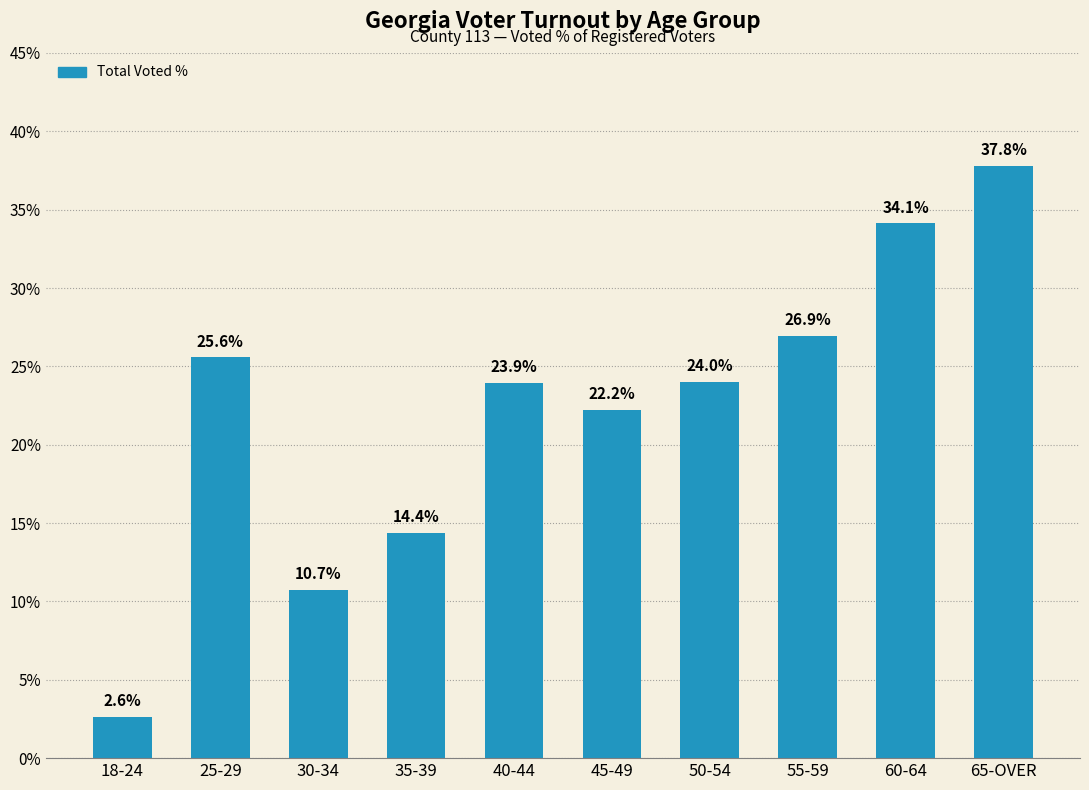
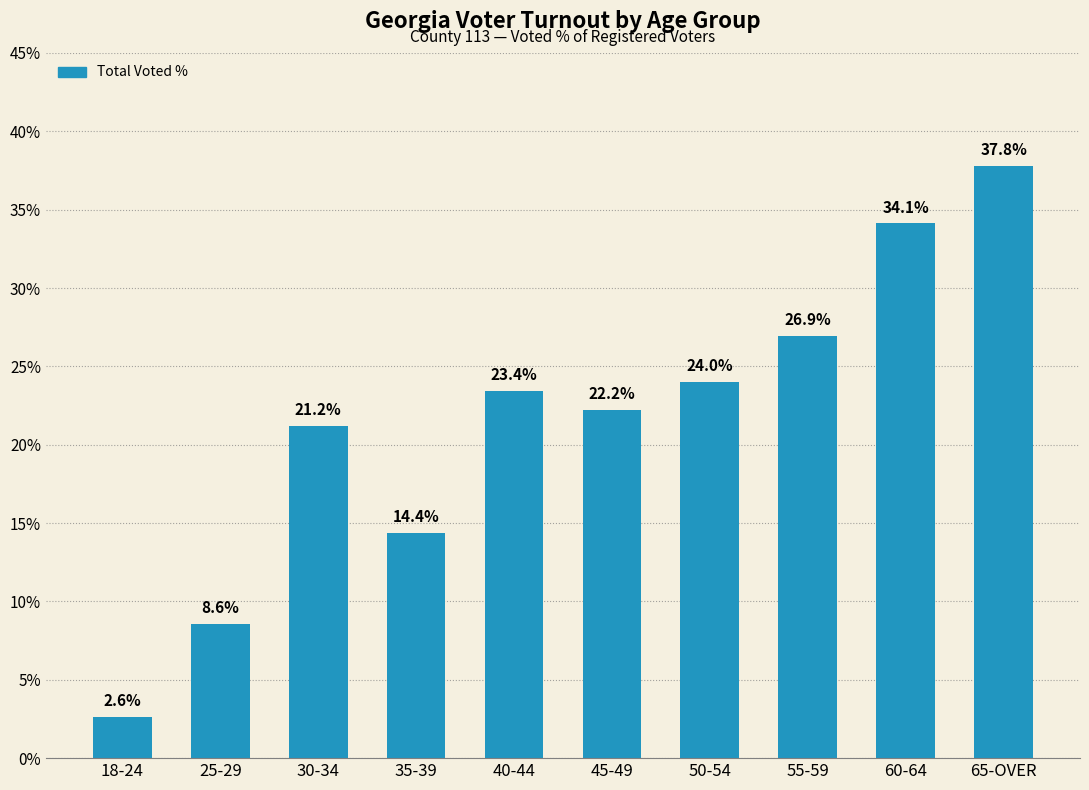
25-29: 25.6% -> 8.6%
30-34: 10.7% -> 21.2%
40-44: 23.9% -> 23.4%
